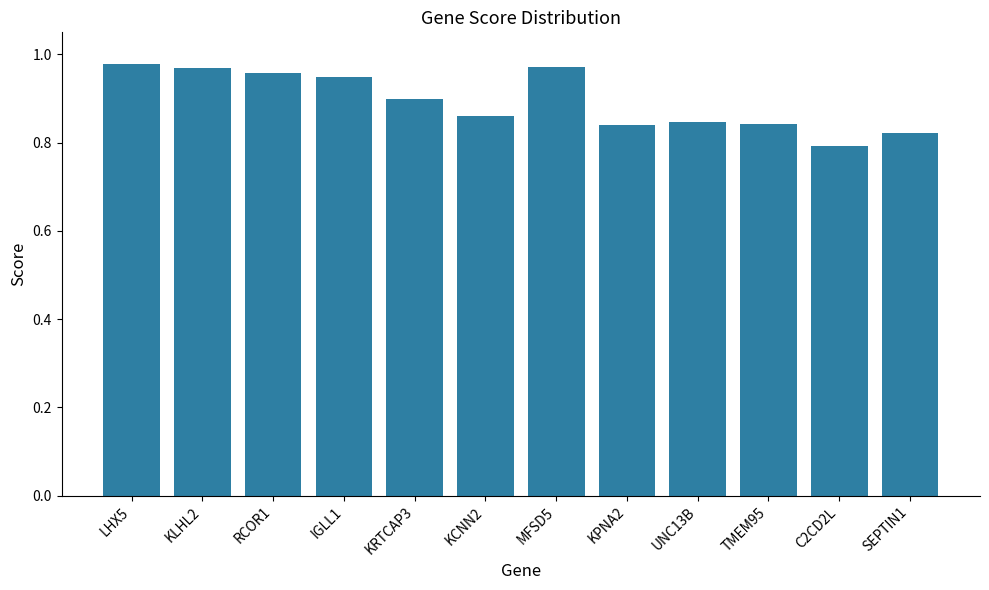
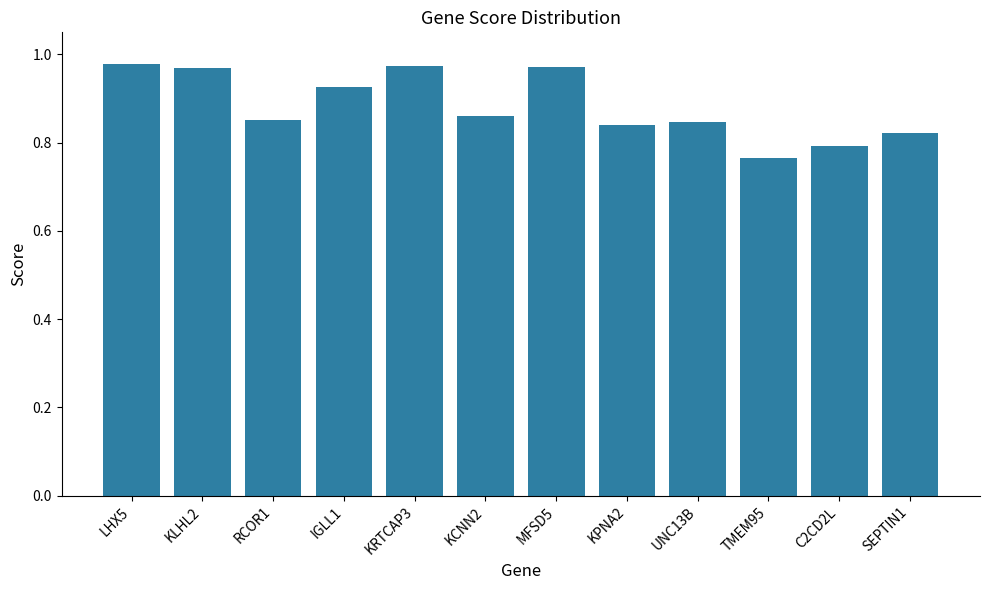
RCOR1: 0.96 -> 0.85
IGLL1: 0.95 -> 0.93
KRTCAP3: 0.90 -> 0.97
TMEM95: 0.84 -> 0.77
